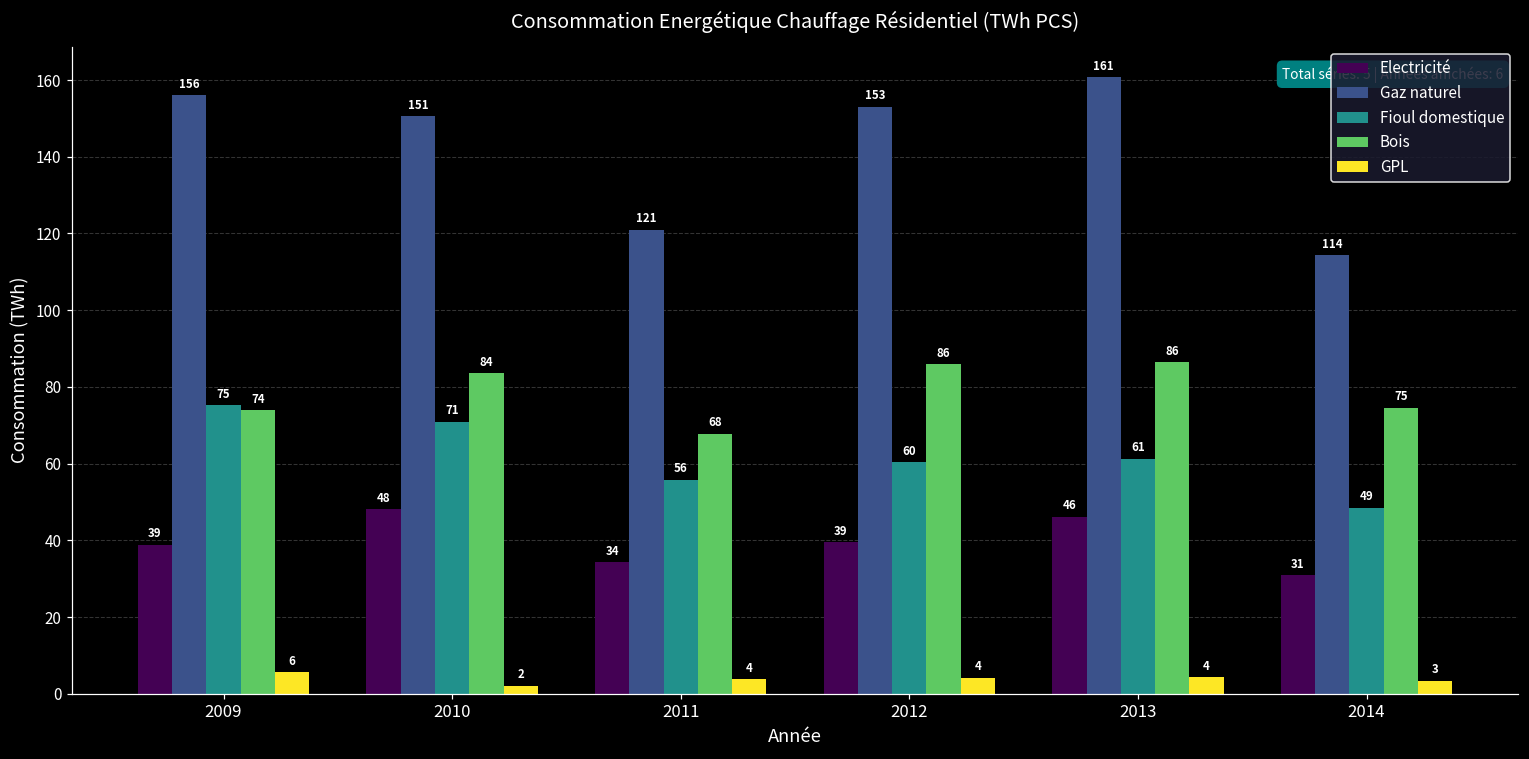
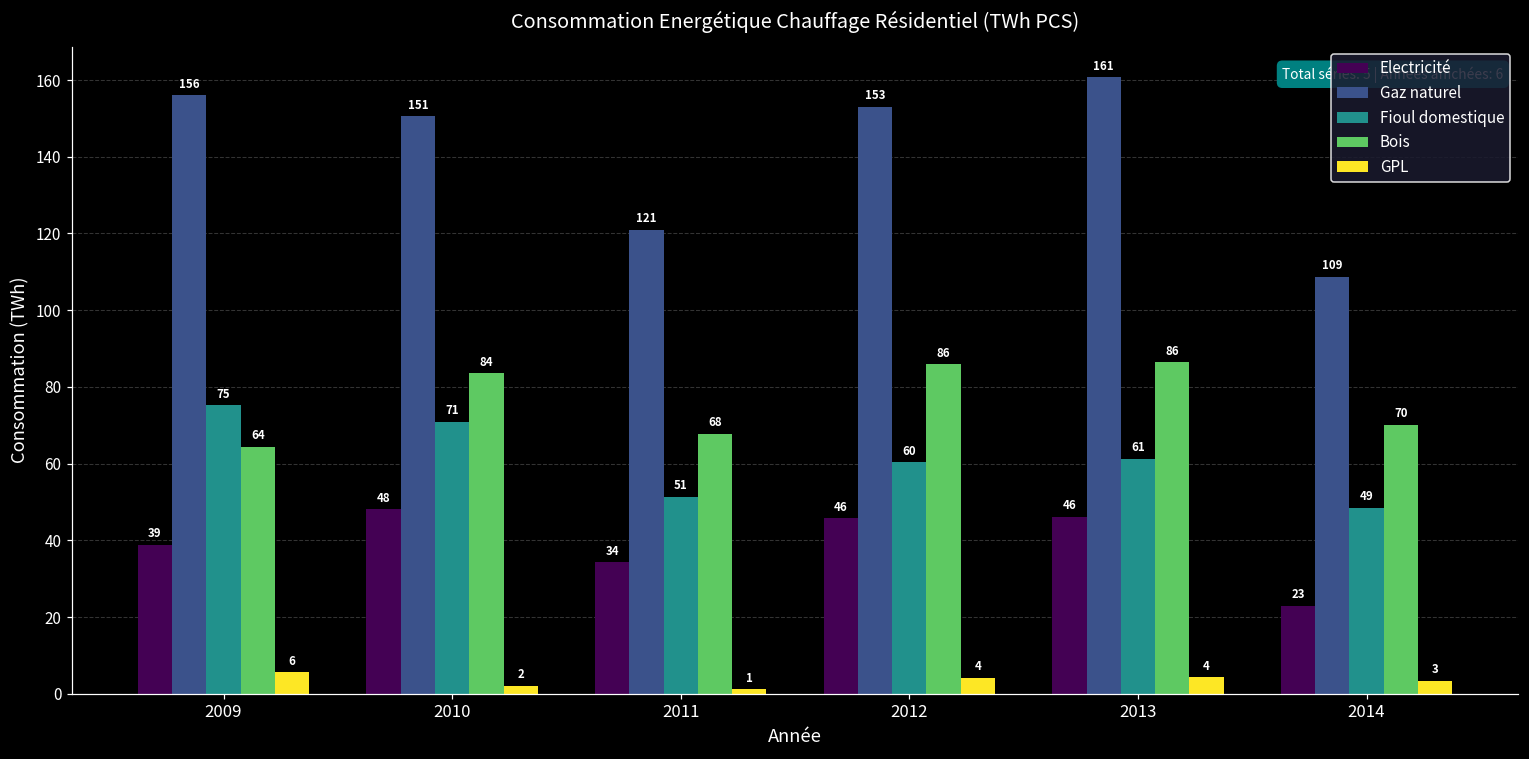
Bois, 2009: 74 -> 64
Fioul domestique, 2011: 56 -> 51
GPL, 2011: 4 -> 1
Electricité, 2012: 39 -> 46
Electricité, 2014: 31 -> 23
Gaz naturel, 2014: 114 -> 109
Bois, 2014: 75 -> 70
